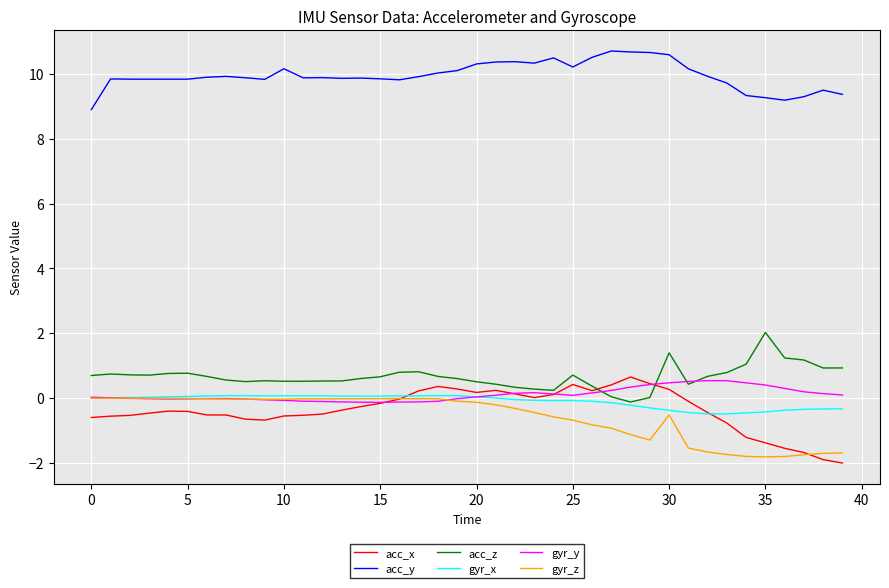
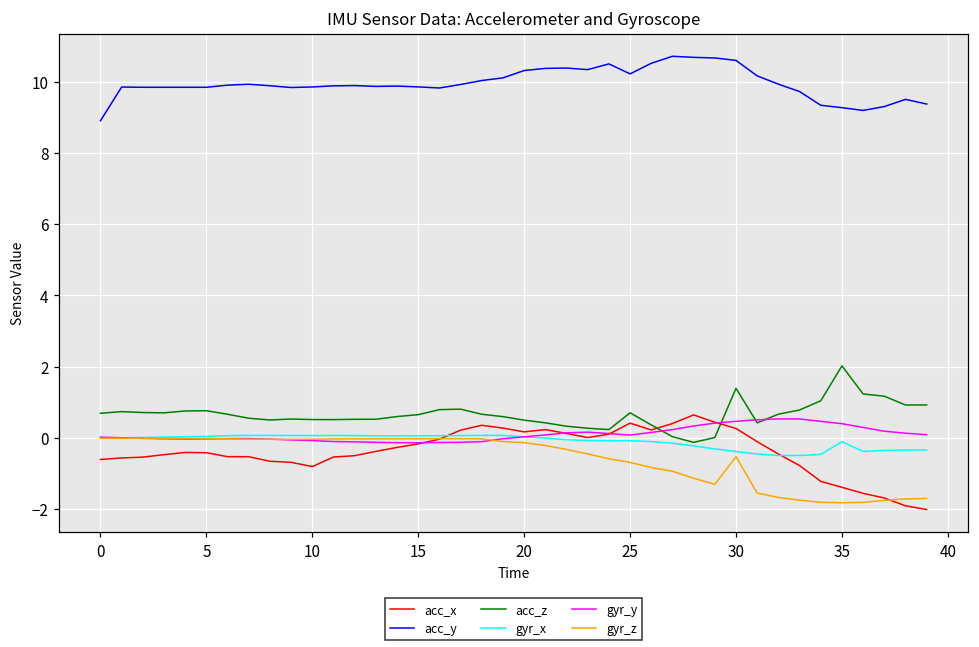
acc_x, 10: -0.6 -> -0.8
acc_y, 10: 10.2 -> 9.8
gyr_x, 35: -0.4 -> -0.1
